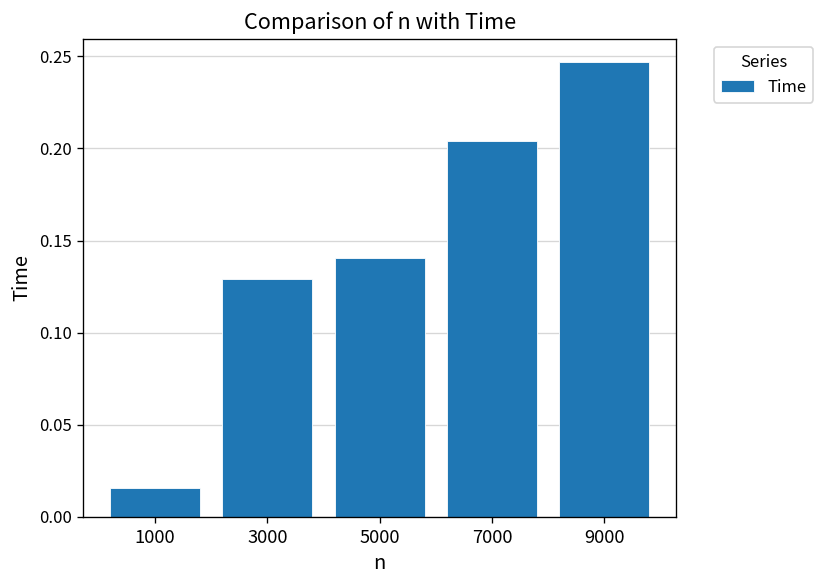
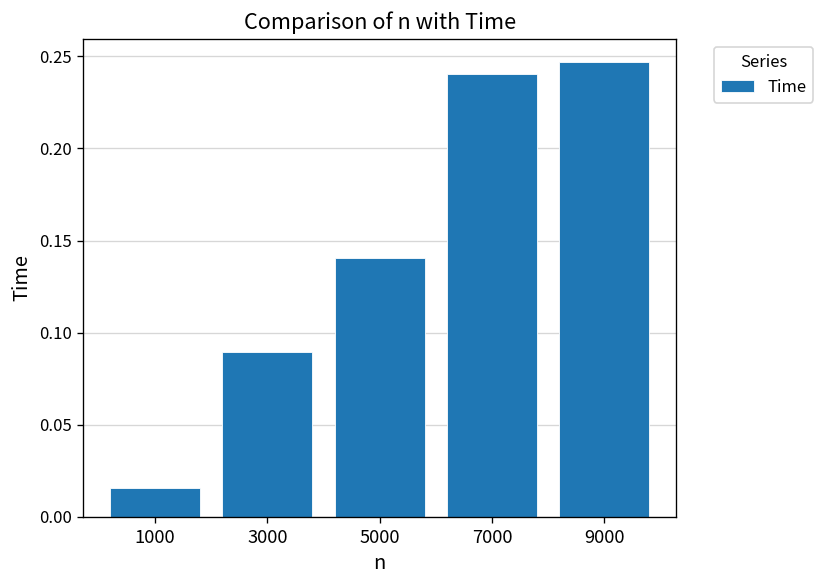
3000: 0.129 -> 0.090
7000: 0.204 -> 0.240
